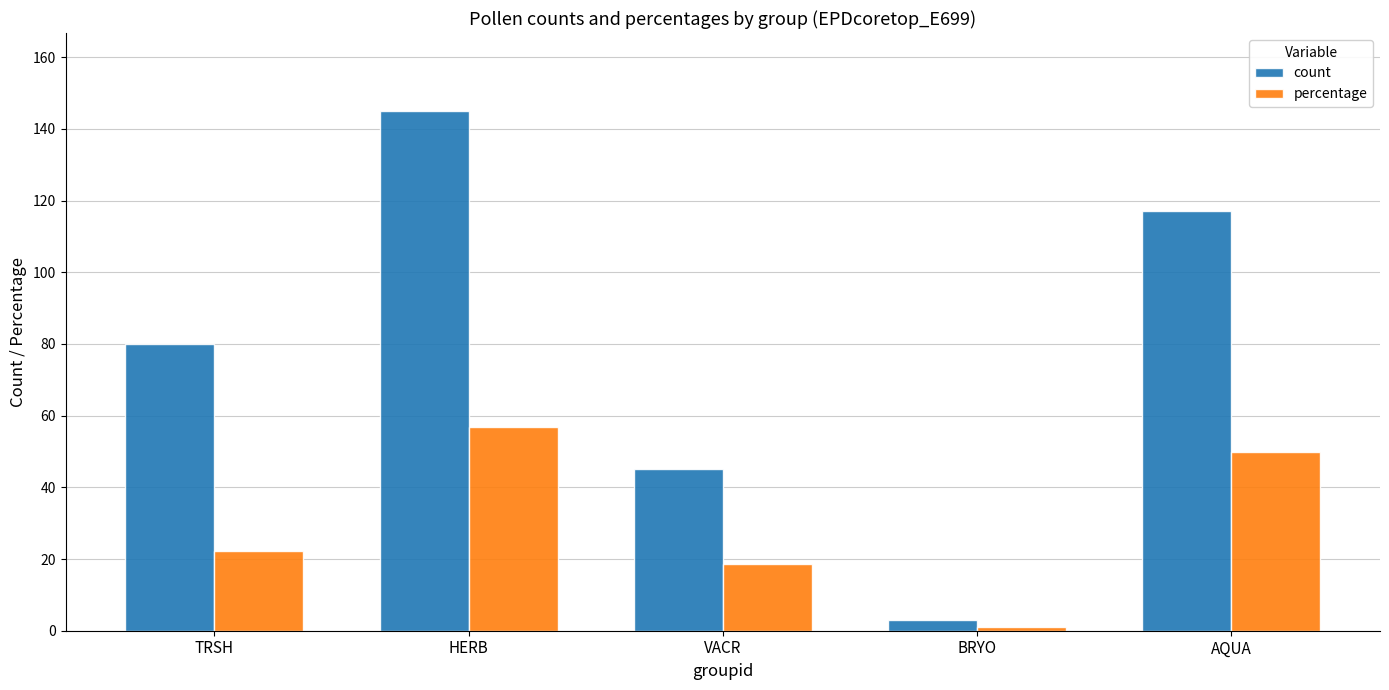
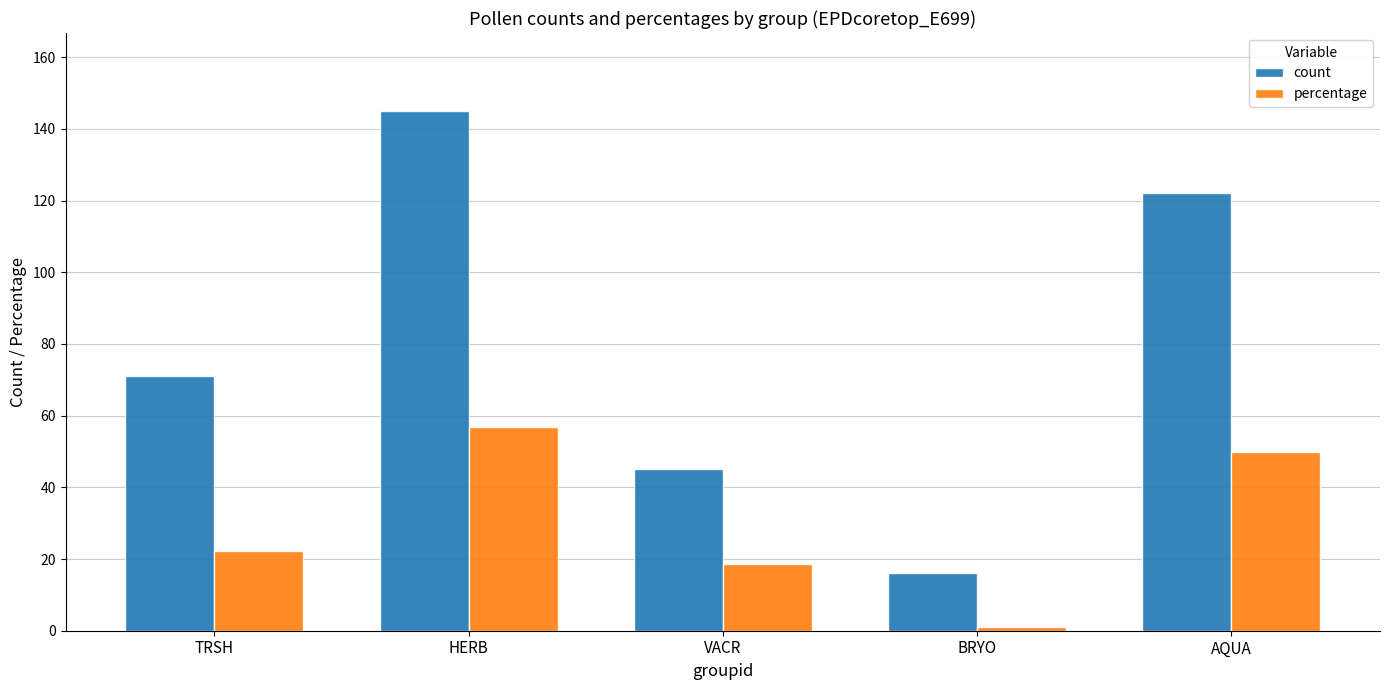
count, TRSH: 80 -> 71
count, BRYO: 3 -> 16
count, AQUA: 117 -> 122
